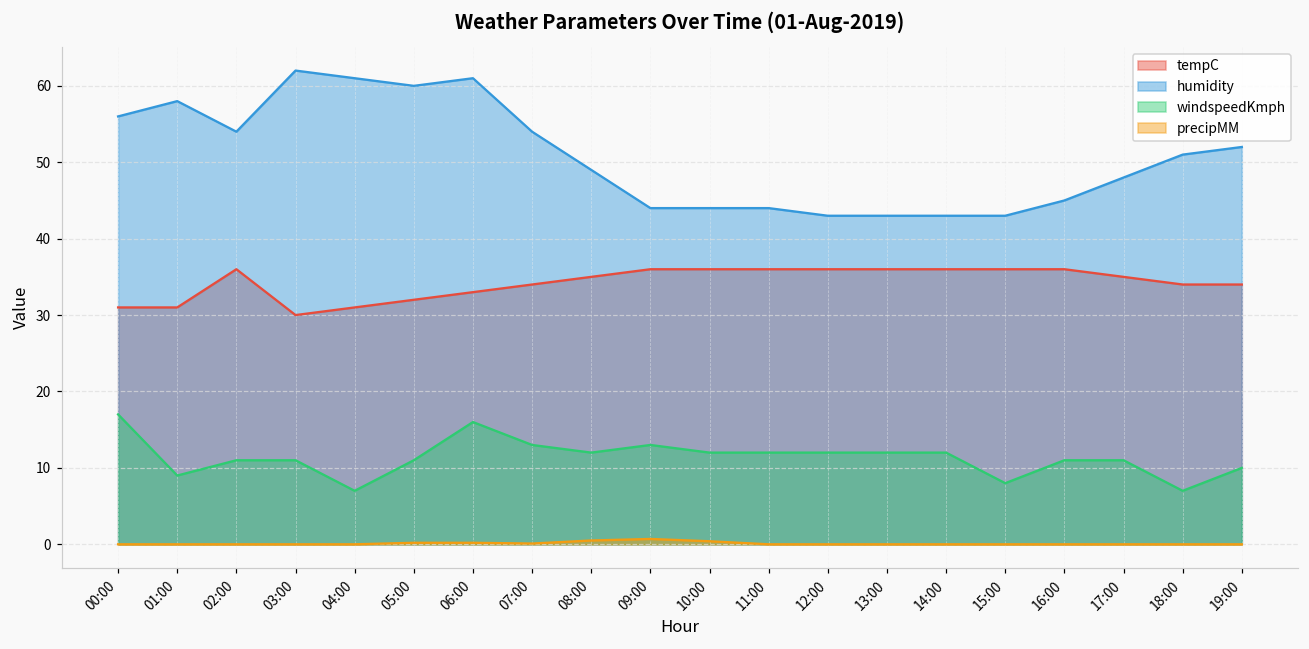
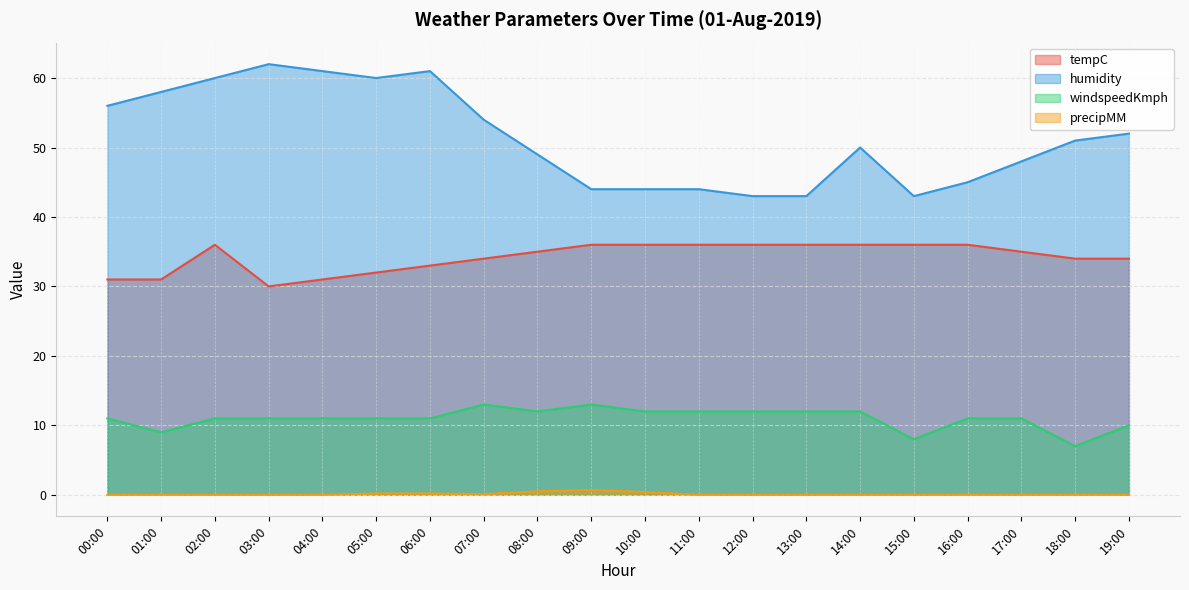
windspeedKmph, 00:00: 17 -> 11
humidity, 02:00: 54 -> 60
windspeedKmph, 04:00: 7 -> 11
windspeedKmph, 06:00: 16 -> 11
humidity, 14:00: 43 -> 50
